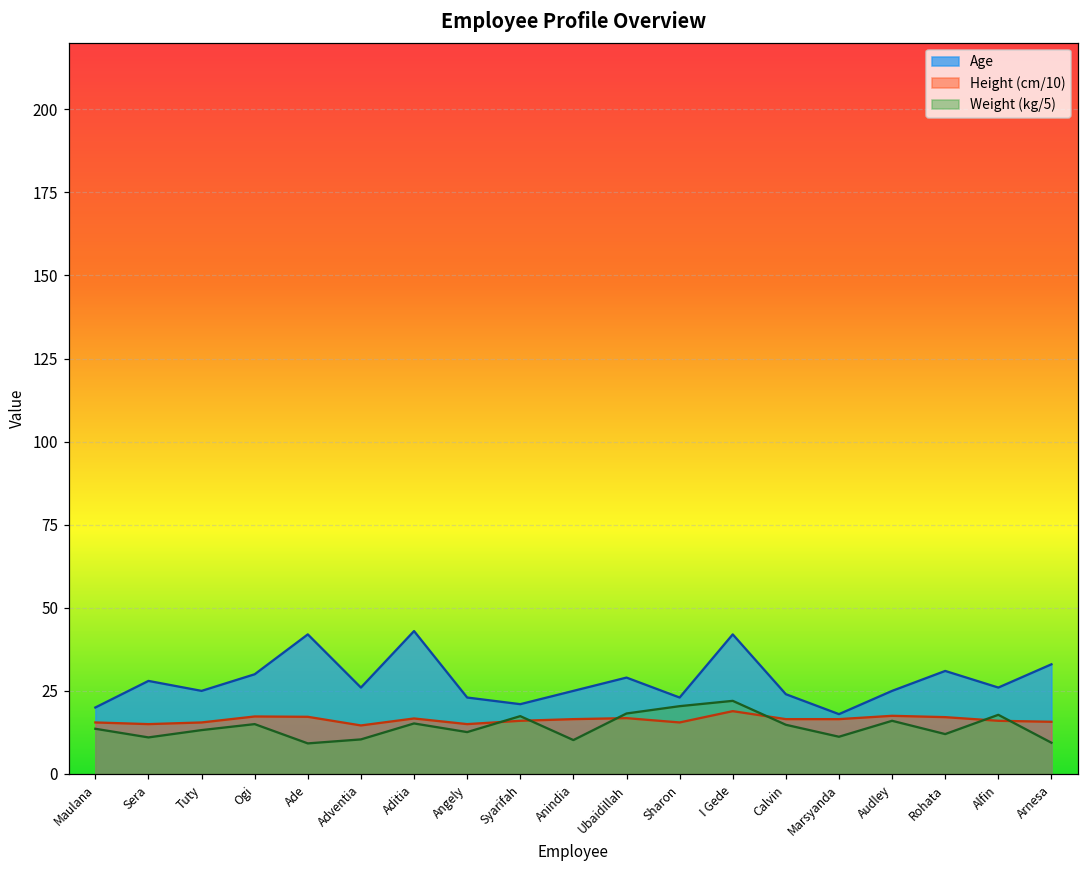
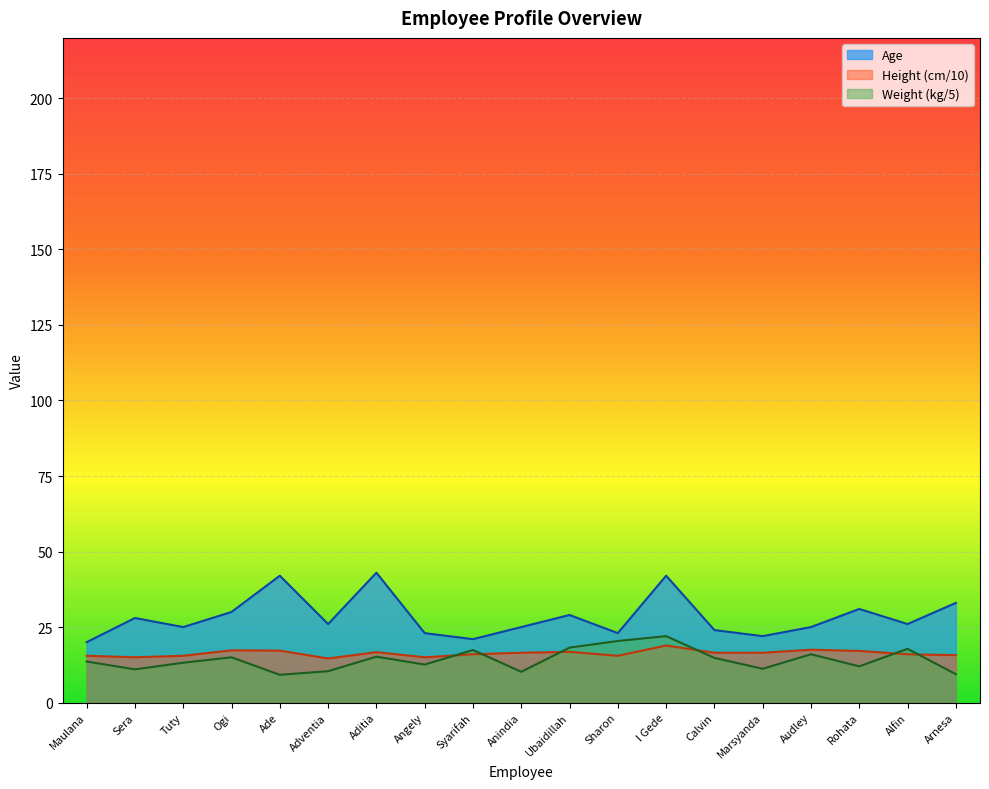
Age, Marsyanda: 18 -> 22
